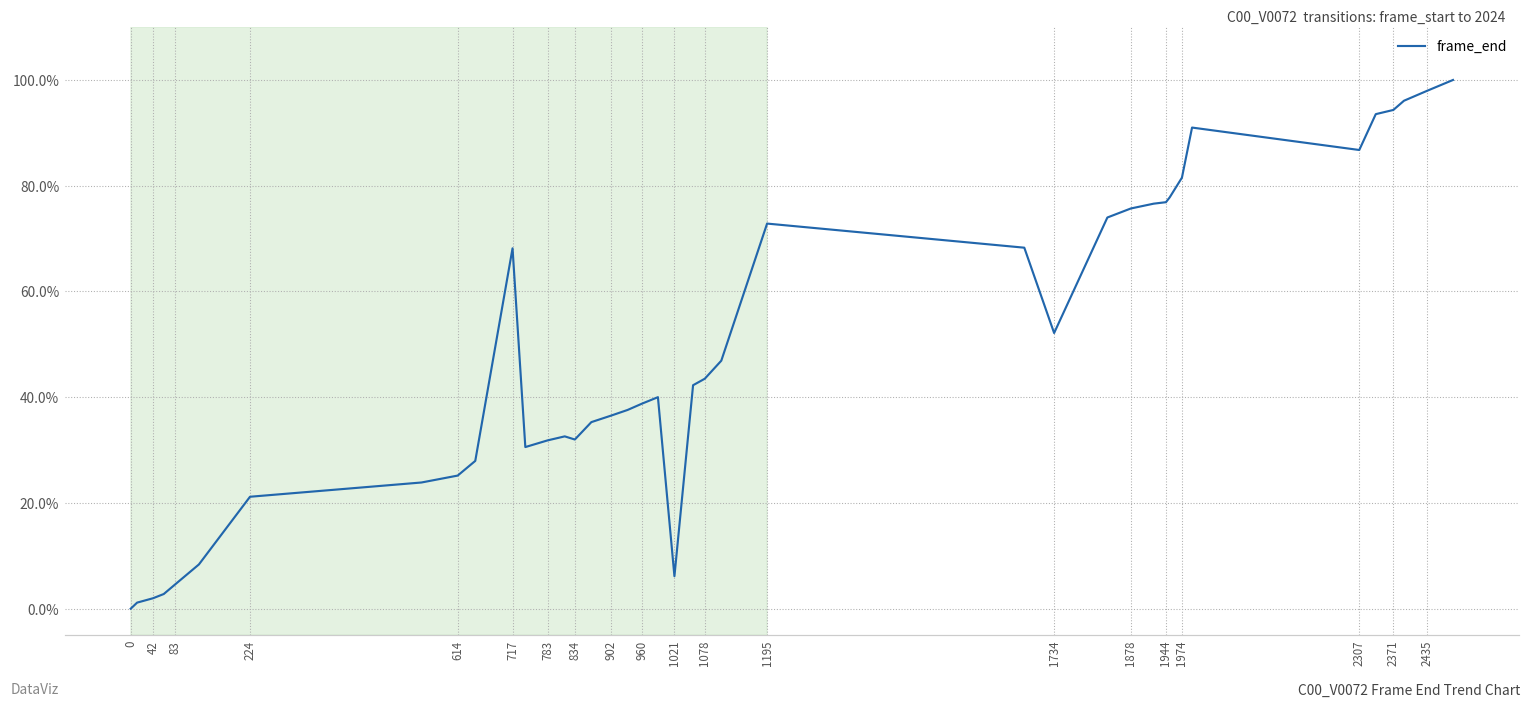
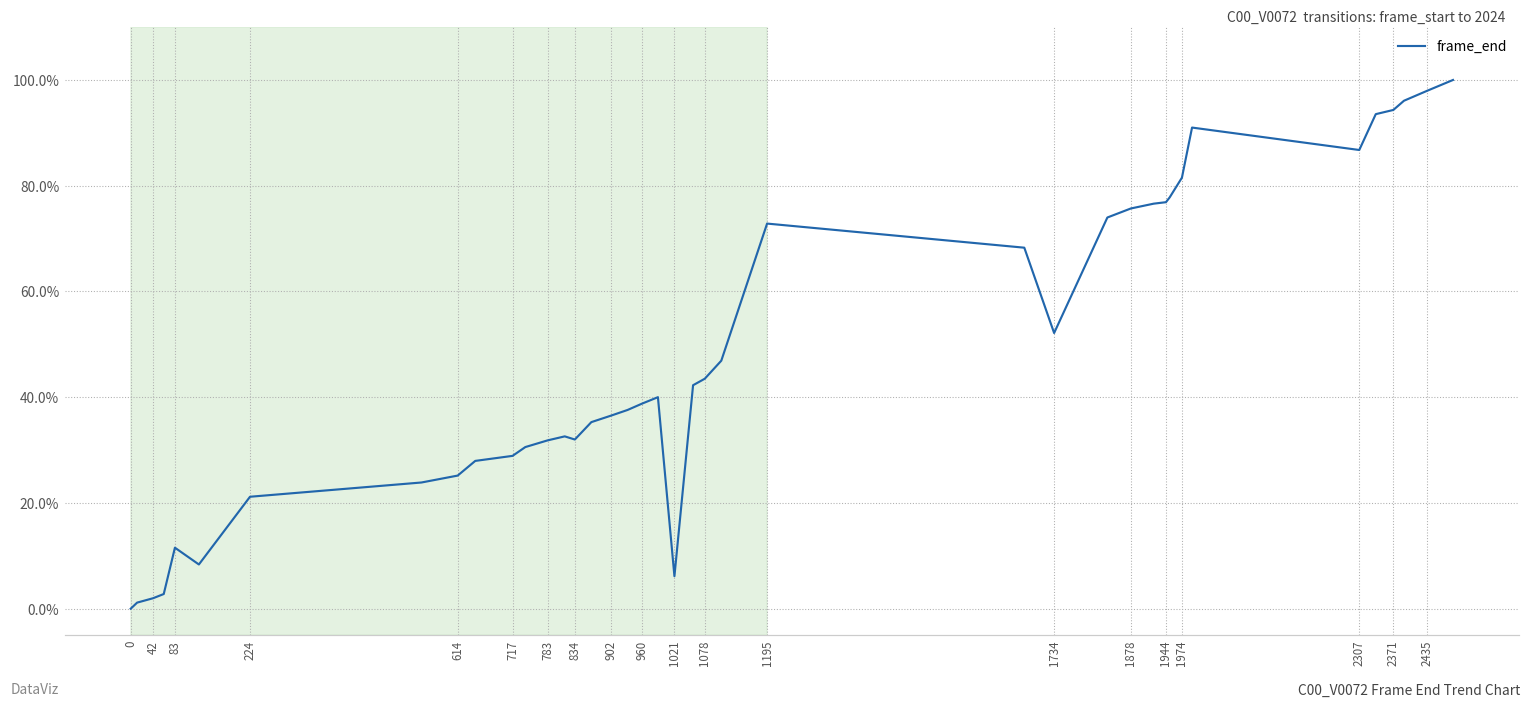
83: 5% -> 12%
717: 68% -> 29%
